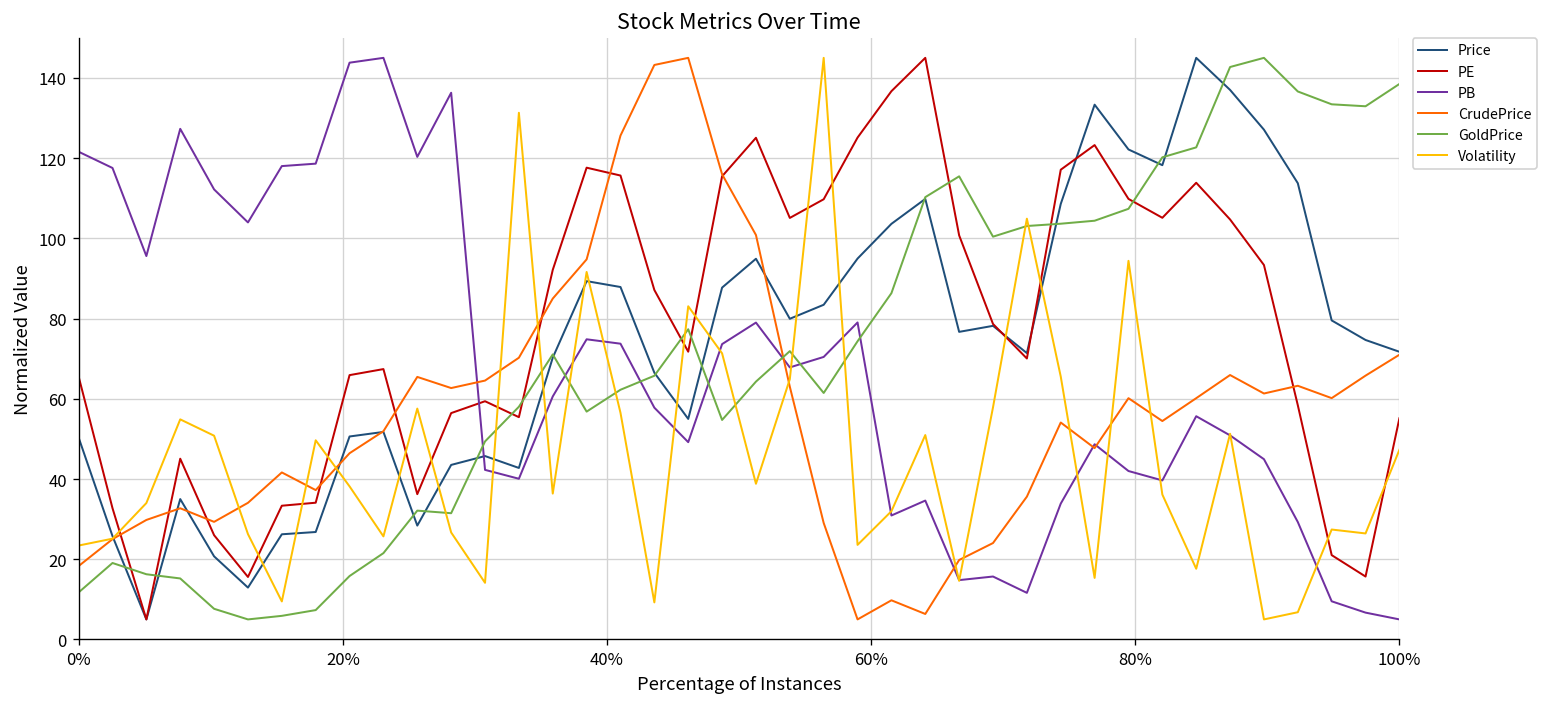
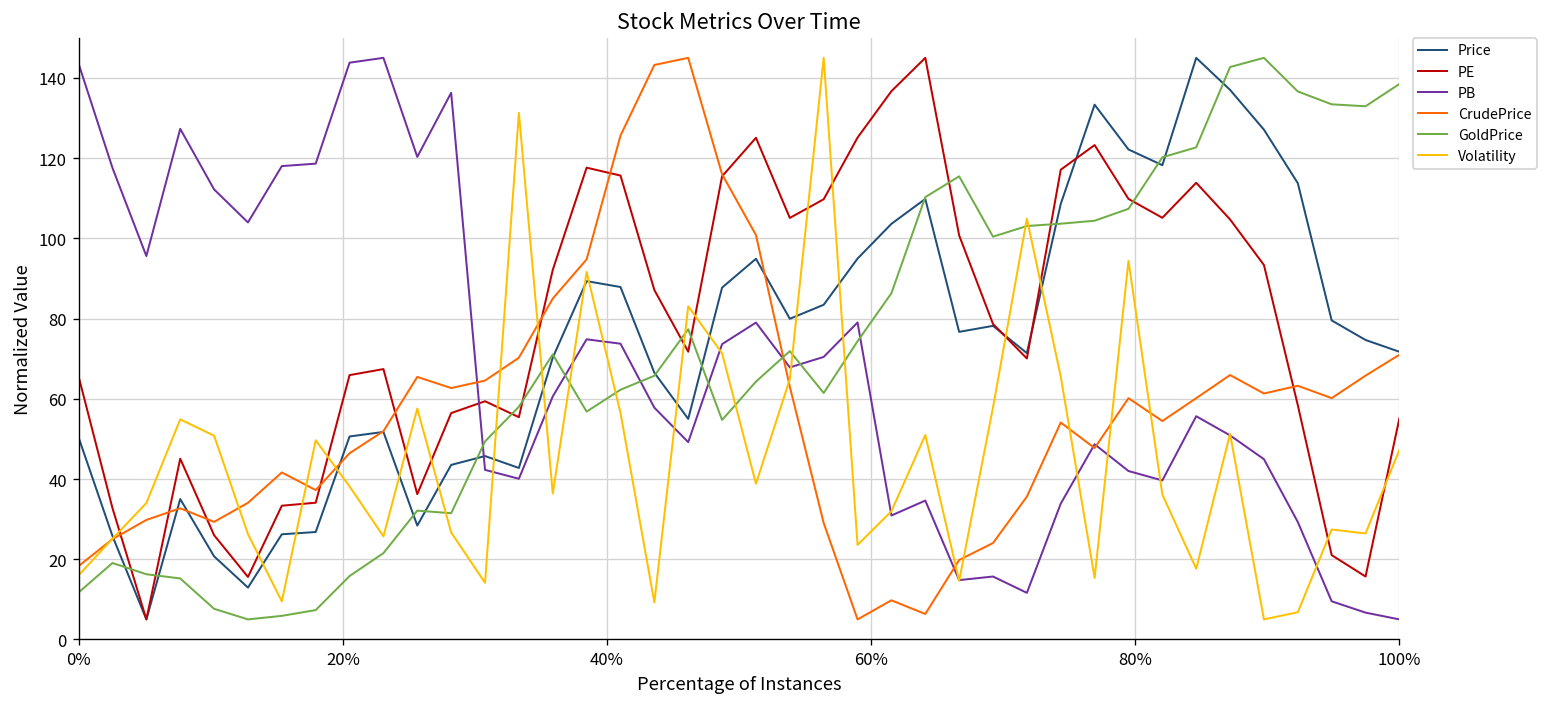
PB, 0%: 122 -> 144
Volatility, 0%: 23 -> 16
